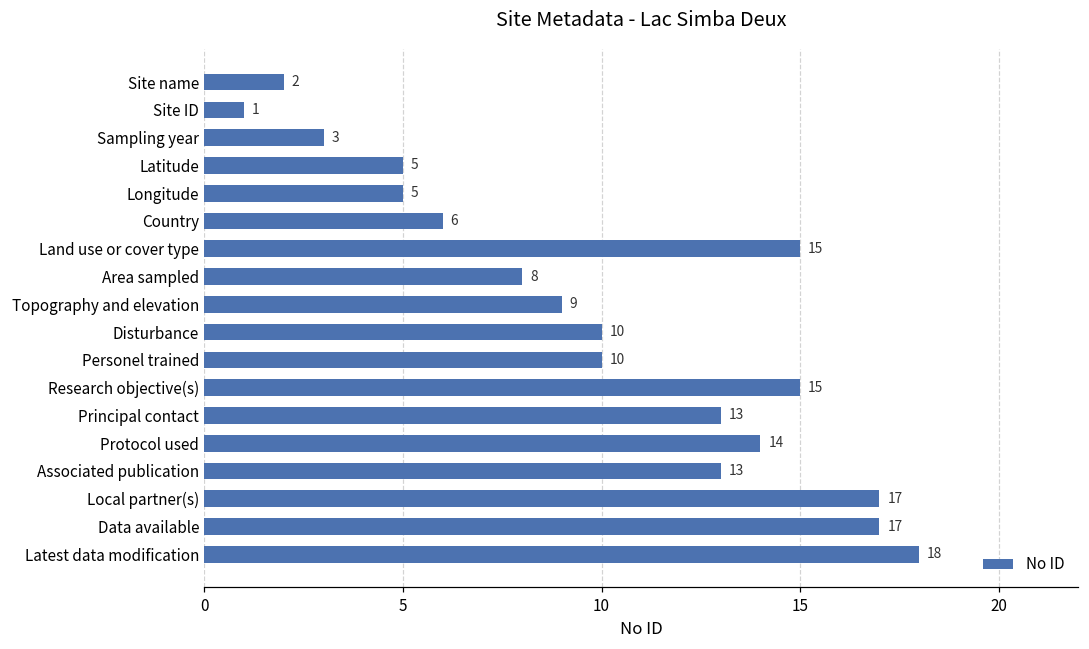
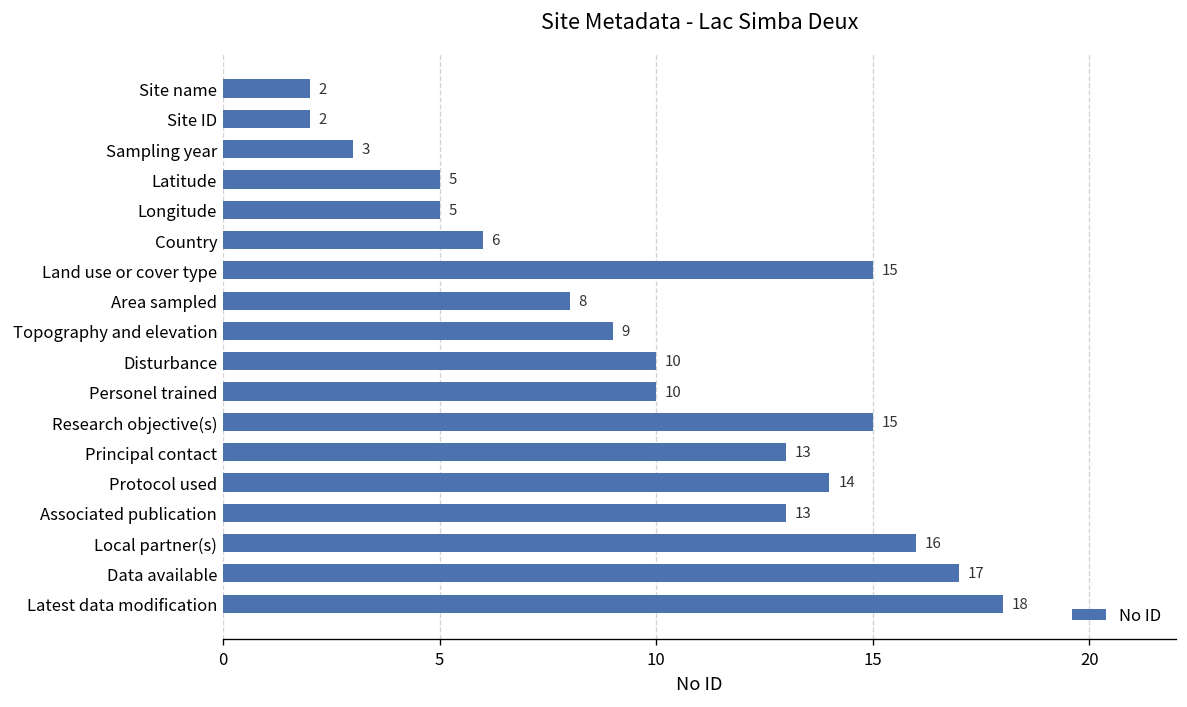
Site ID: 1 -> 2
Local partner(s): 17 -> 16
